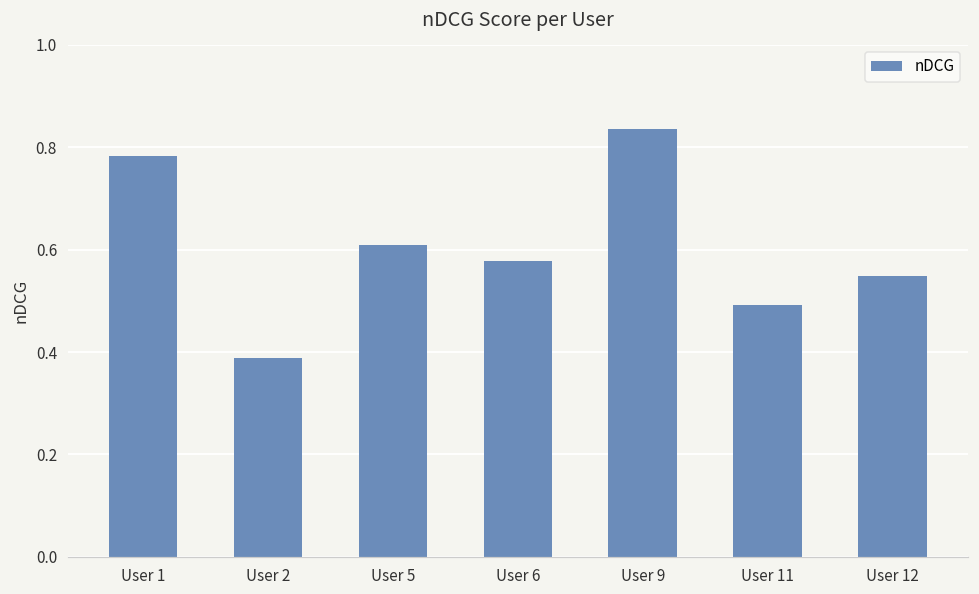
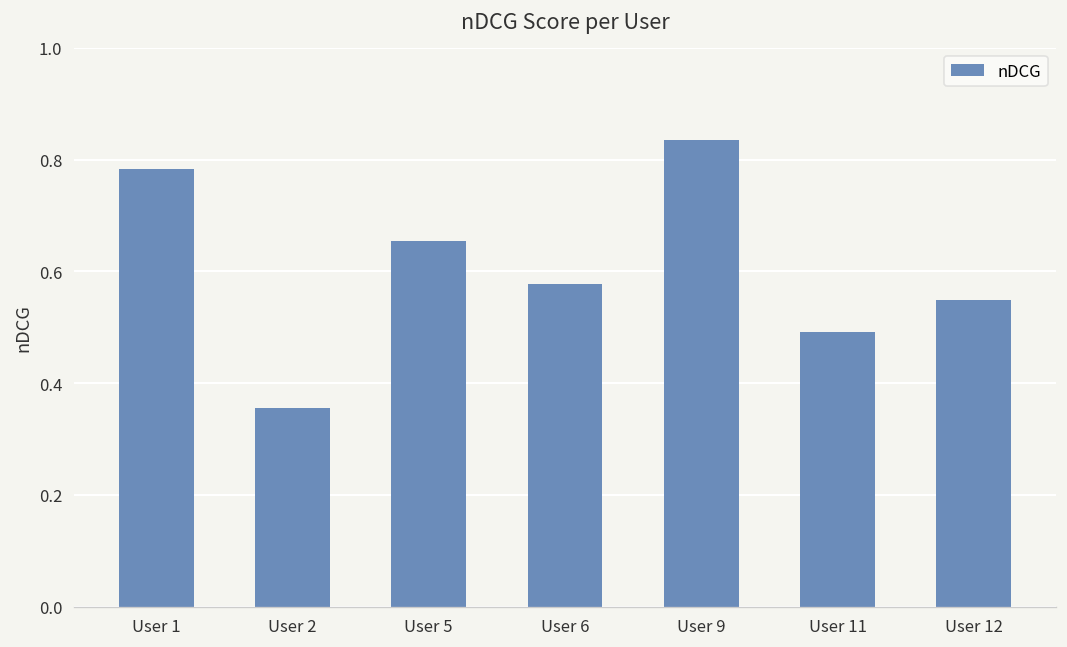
User 2: 0.39 -> 0.36
User 5: 0.61 -> 0.65
